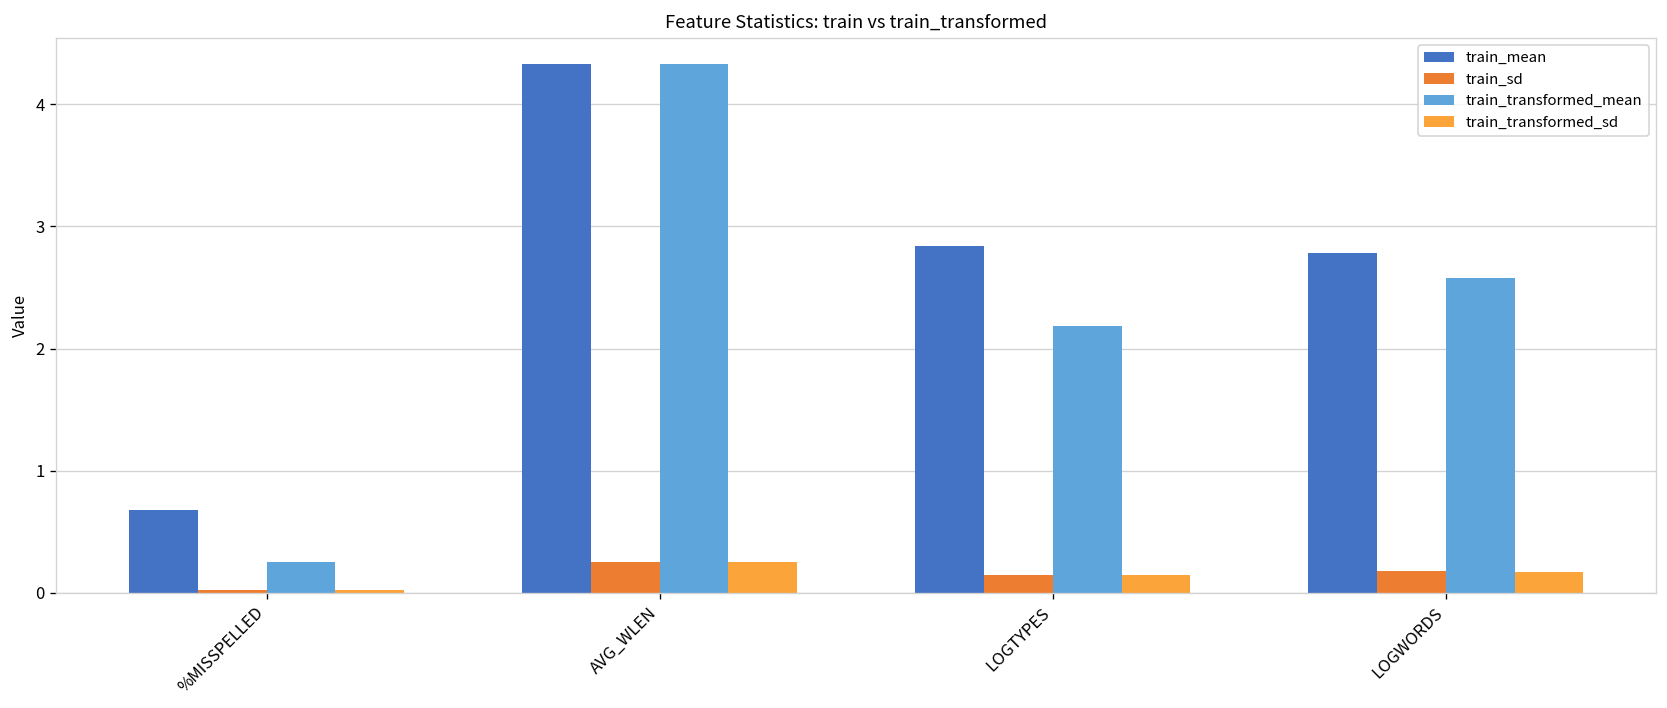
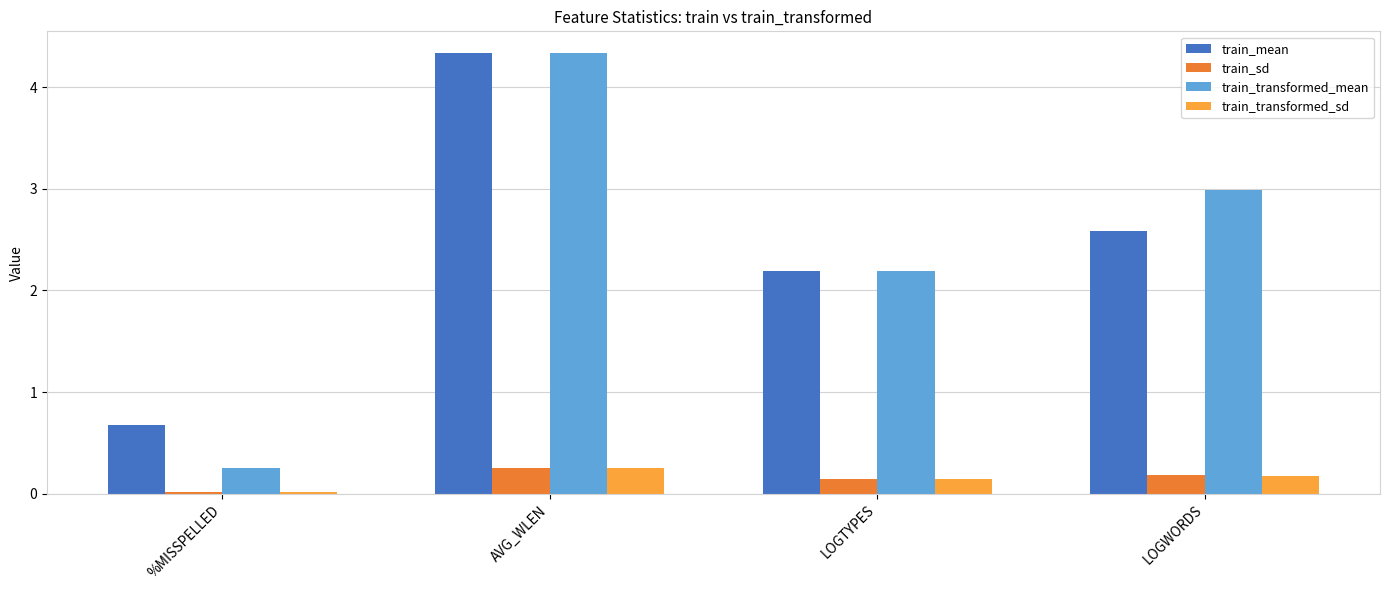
train_mean, LOGTYPES: 2.84 -> 2.19
train_mean, LOGWORDS: 2.78 -> 2.58
train_transformed_mean, LOGWORDS: 2.58 -> 2.98
